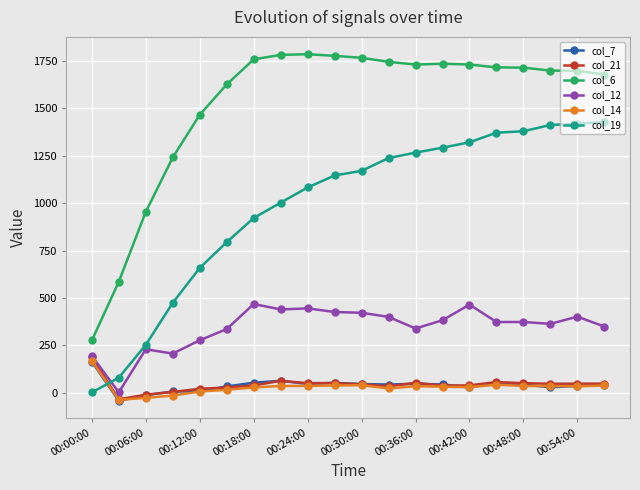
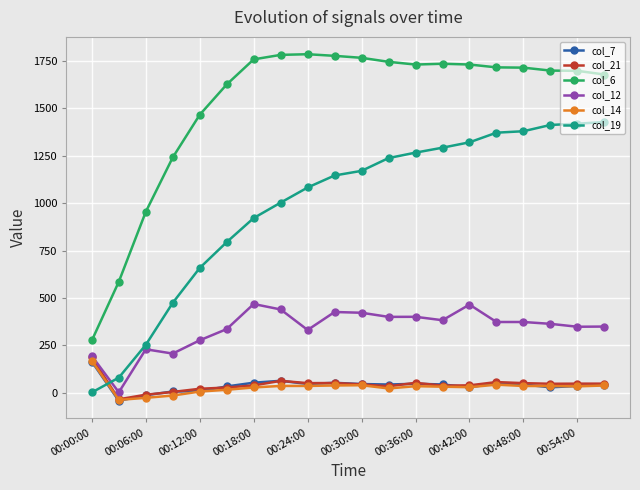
col_12, 00:24:00: 450 -> 330
col_12, 00:36:00: 340 -> 400
col_12, 00:54:00: 400 -> 350
